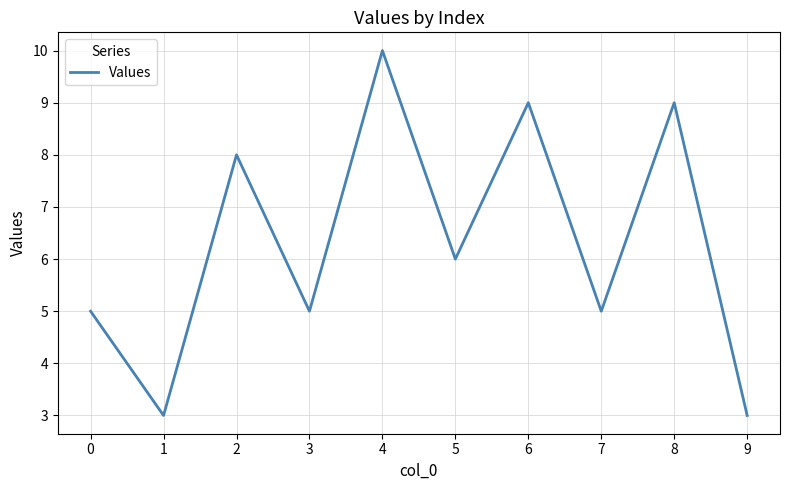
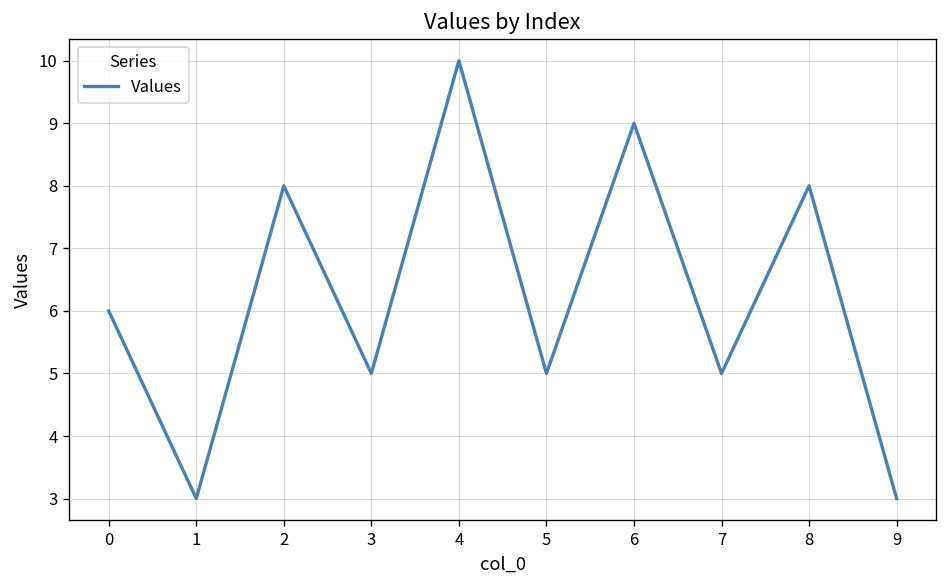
0: 5 -> 6
5: 6 -> 5
8: 9 -> 8
